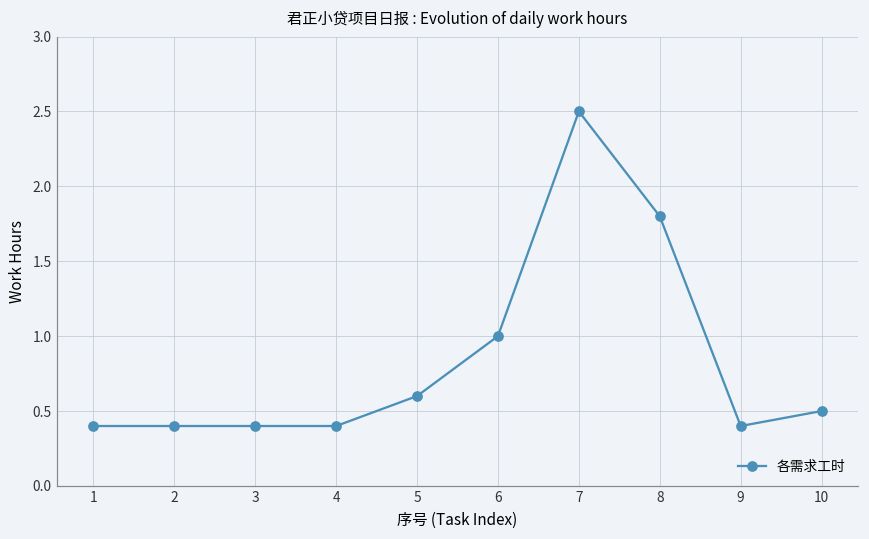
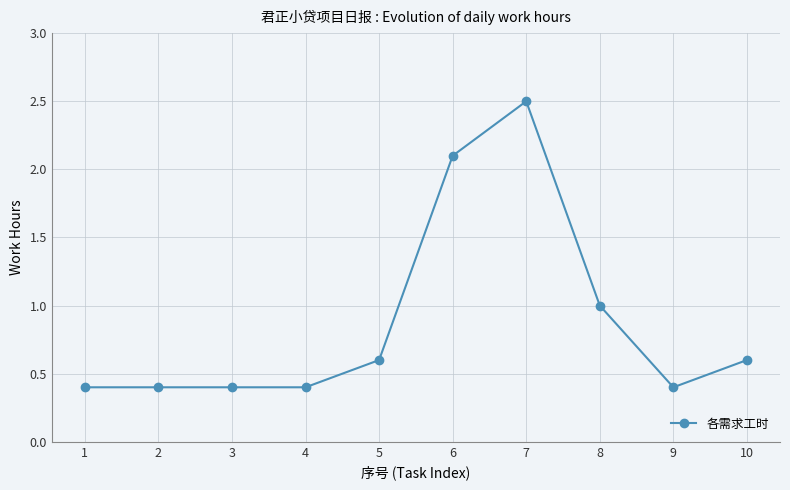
6: 1.0 -> 2.1
8: 1.8 -> 1.0
10: 0.5 -> 0.6
